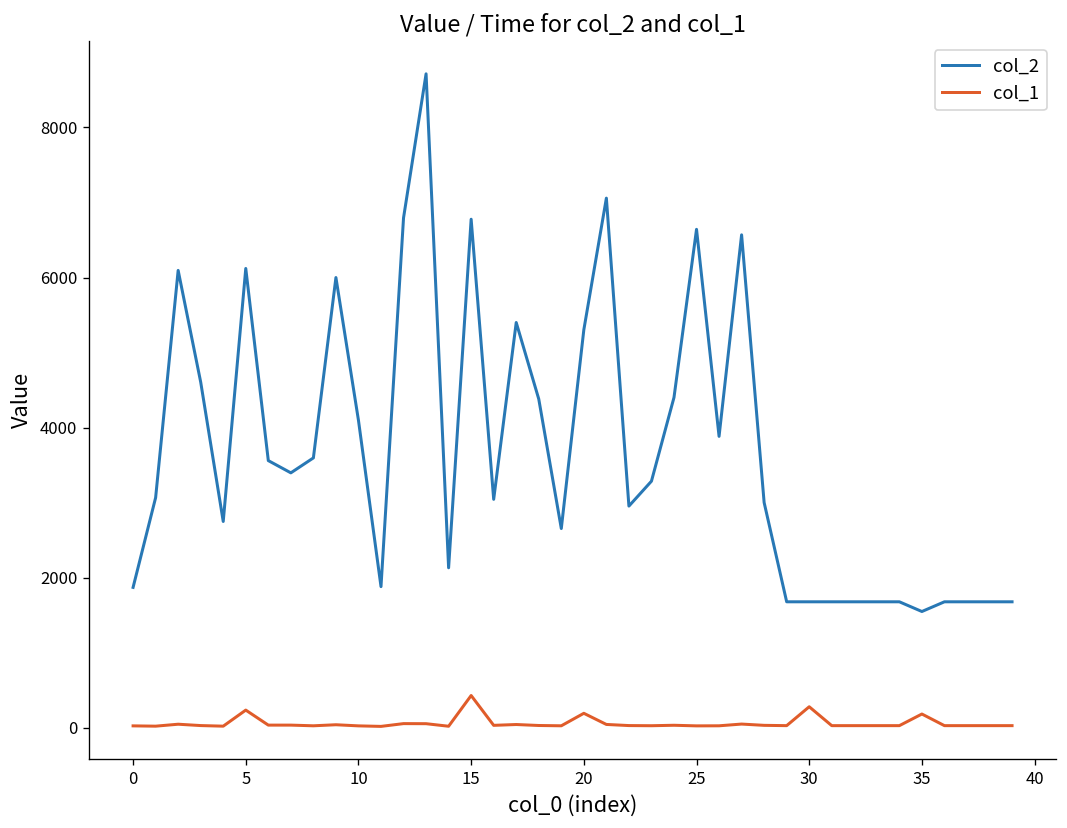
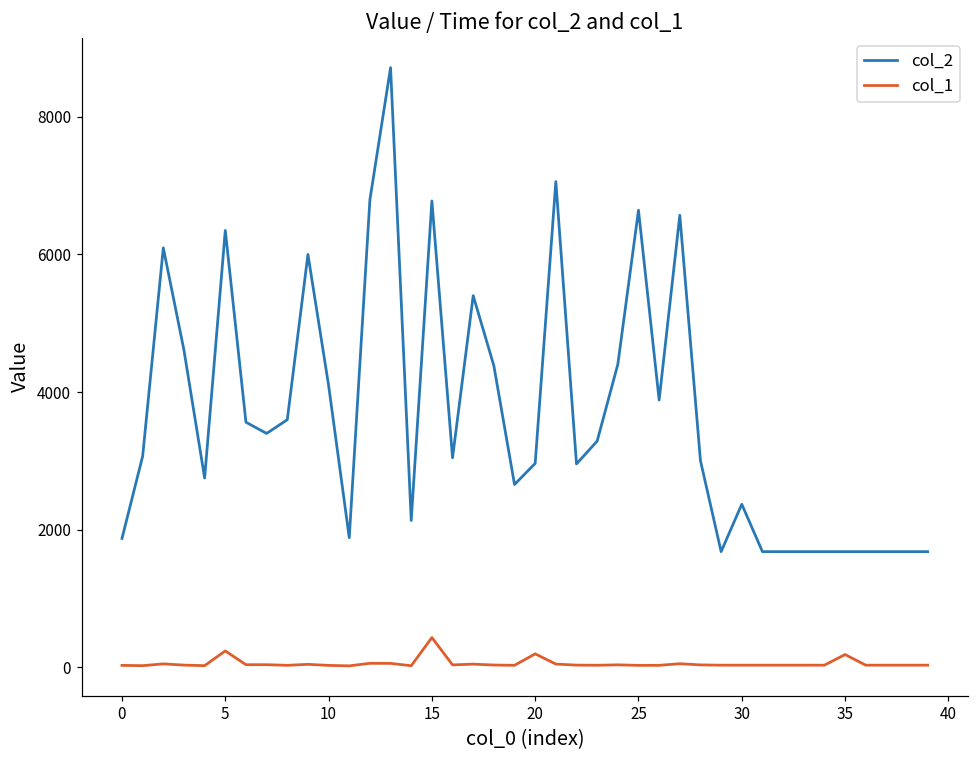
col_2, 5: 6100 -> 6300
col_2, 20: 5300 -> 3000
col_2, 30: 1700 -> 2400
col_1, 30: 300 -> 0
col_2, 35: 1600 -> 1700
